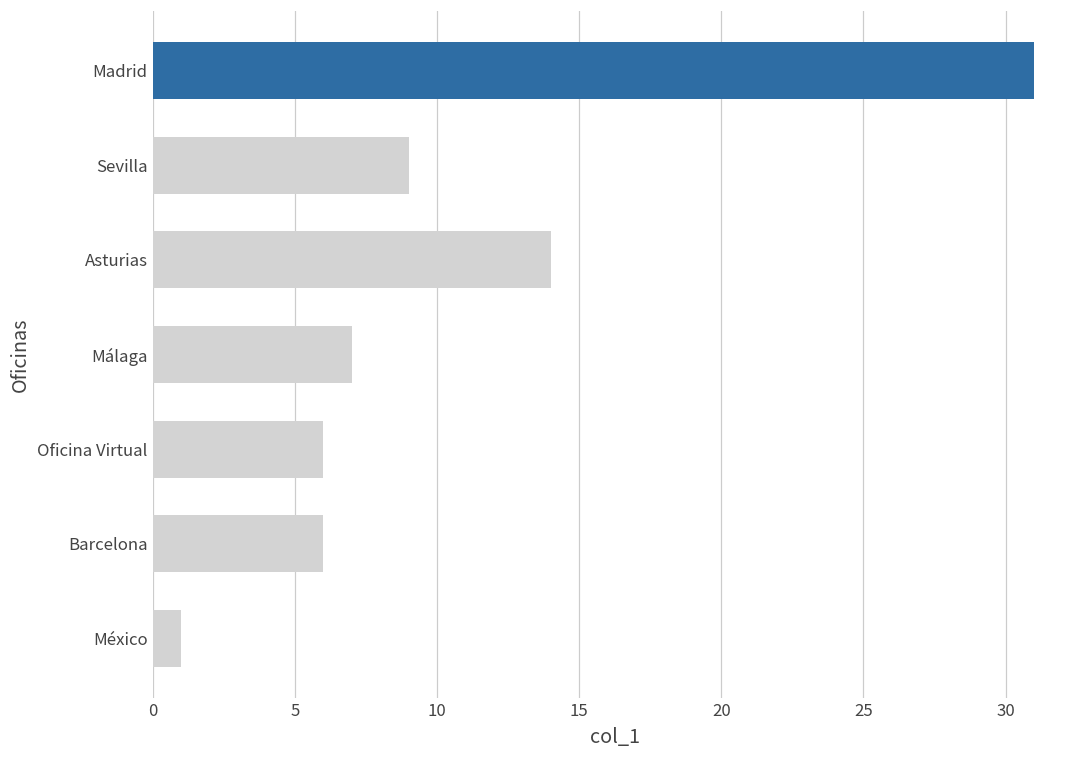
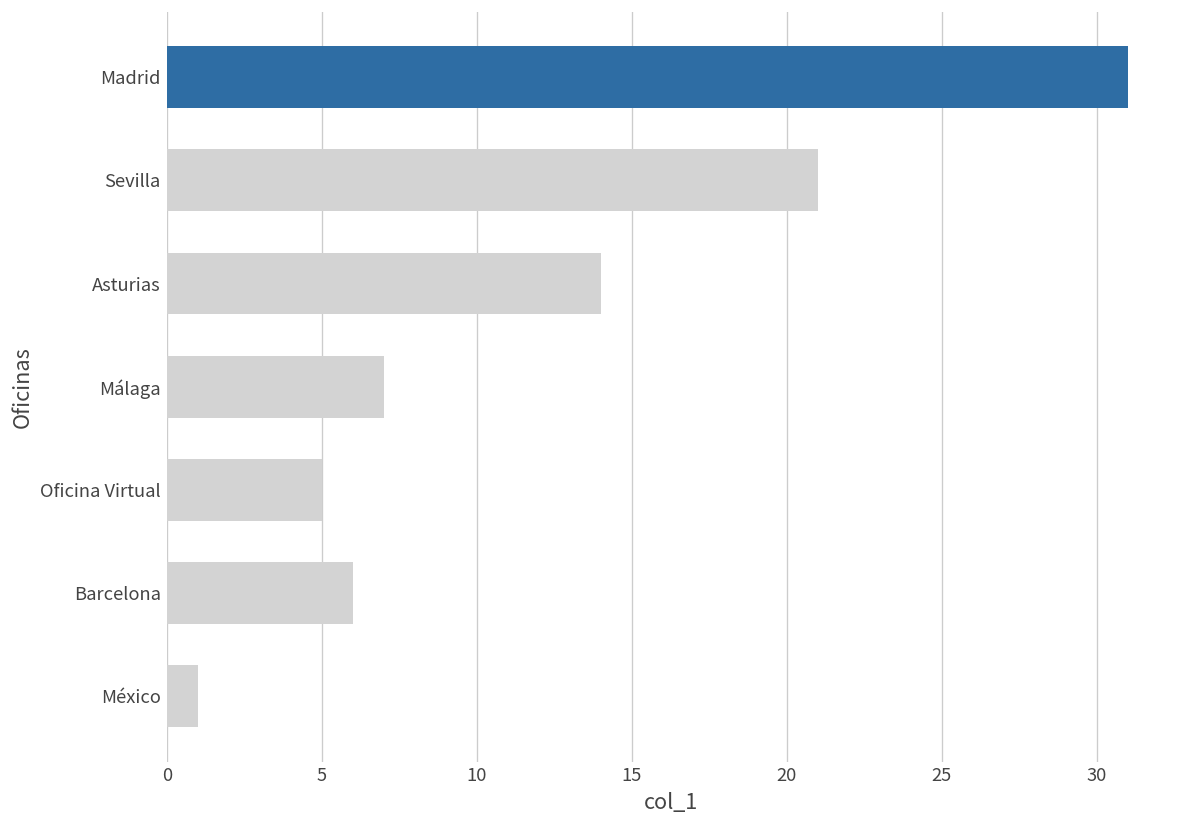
Sevilla: 9 -> 21
Oficina Virtual: 6 -> 5
